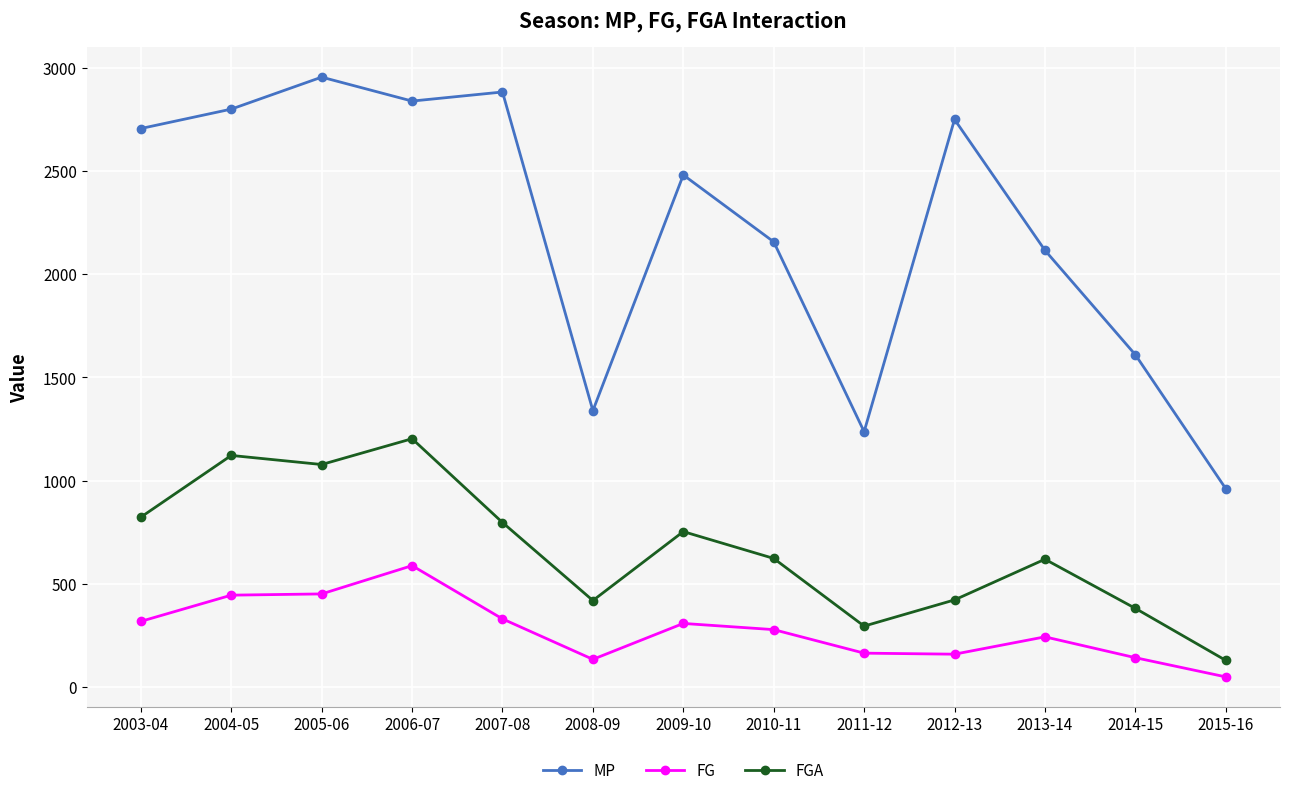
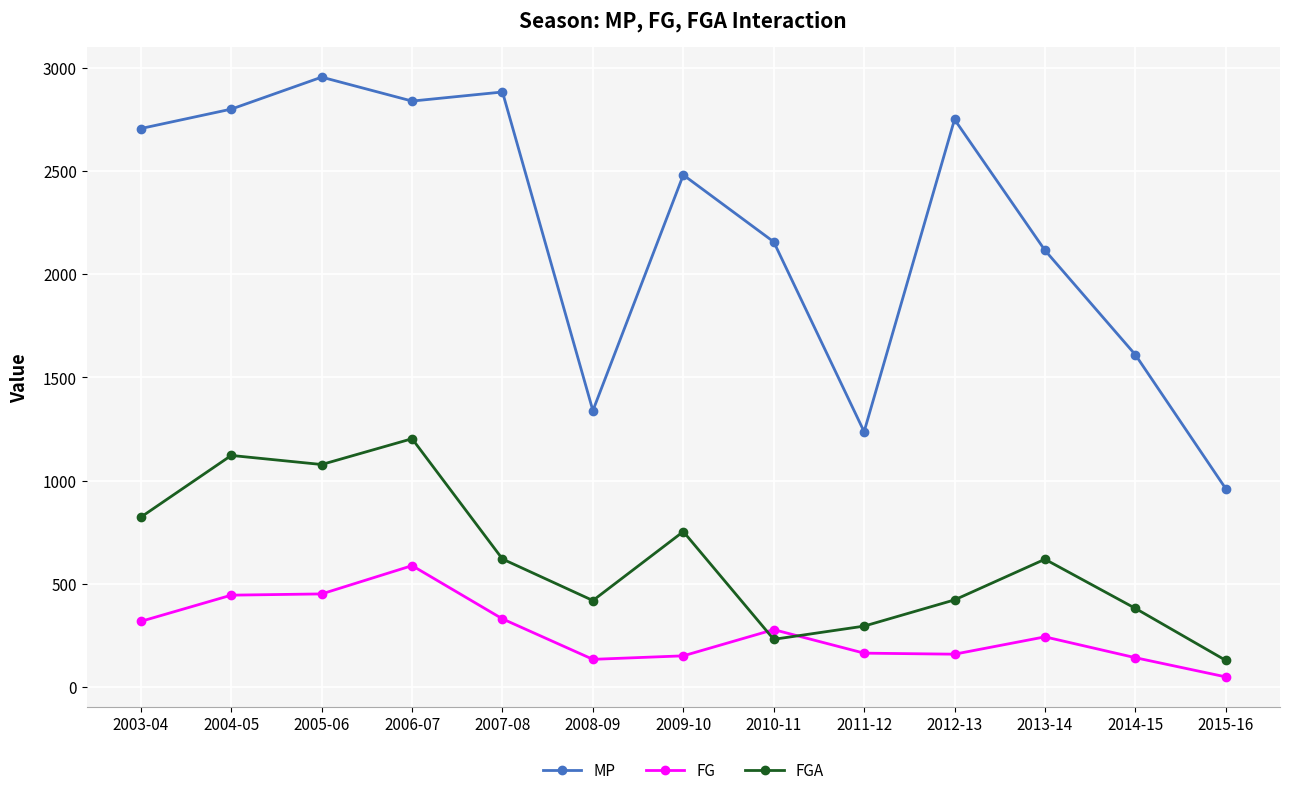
FGA, 2007-08: 800 -> 620
FG, 2009-10: 310 -> 150
FGA, 2010-11: 620 -> 230
